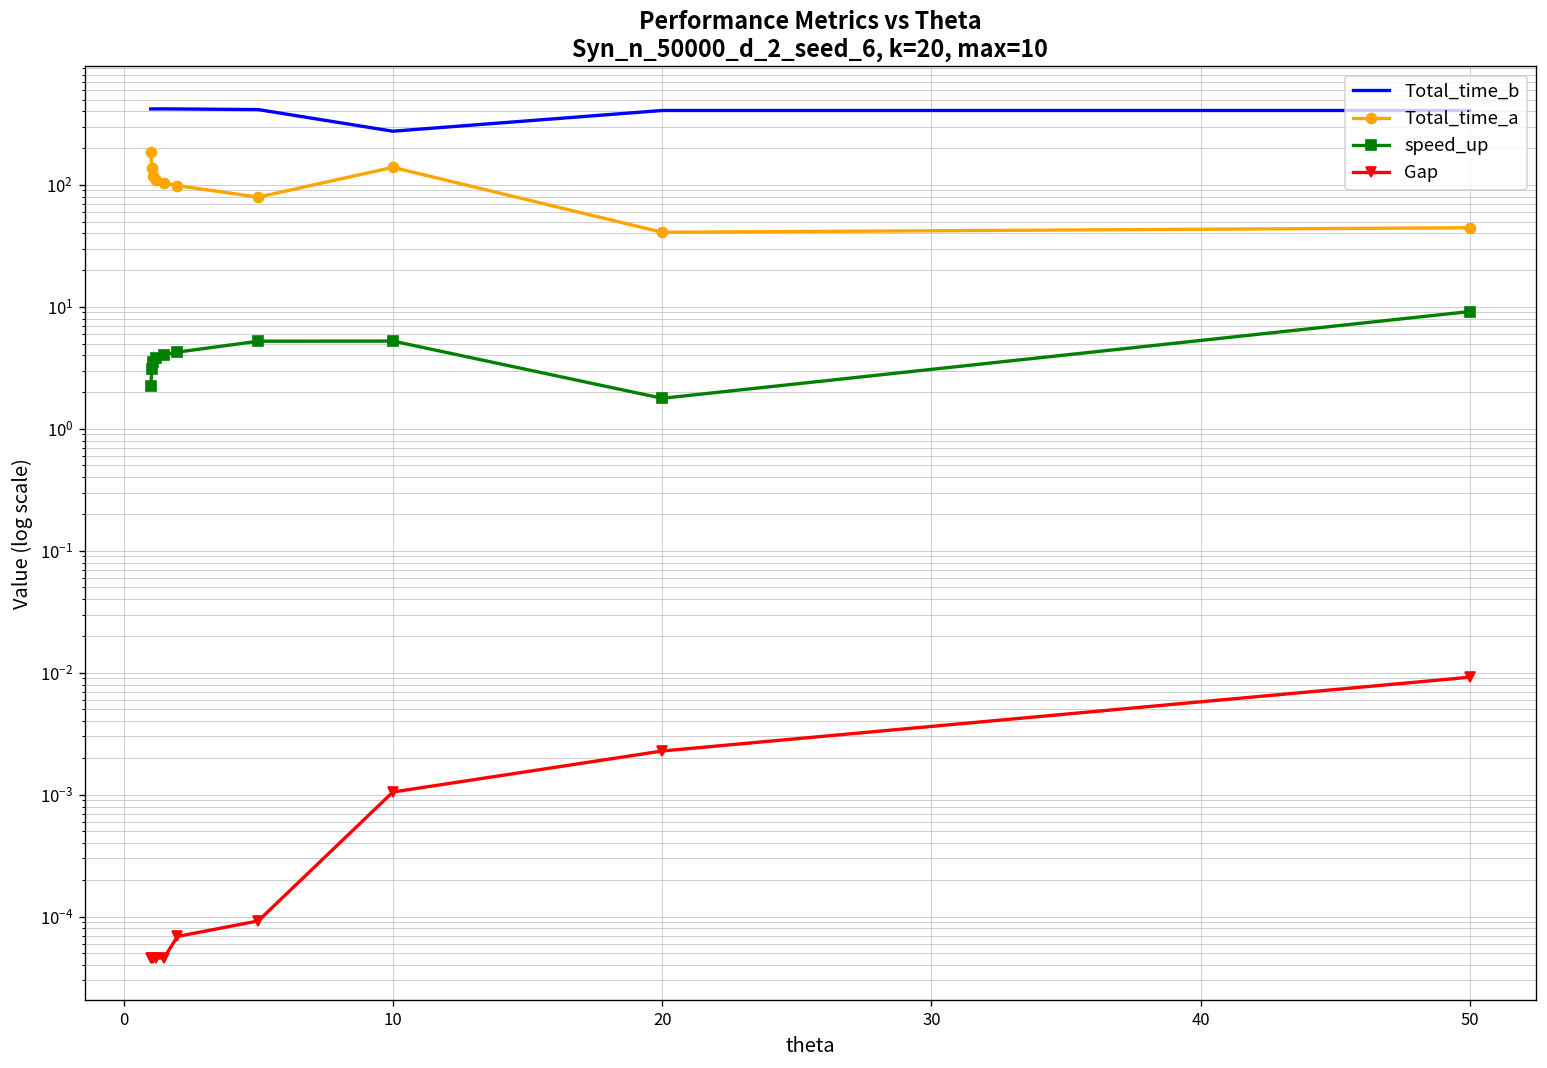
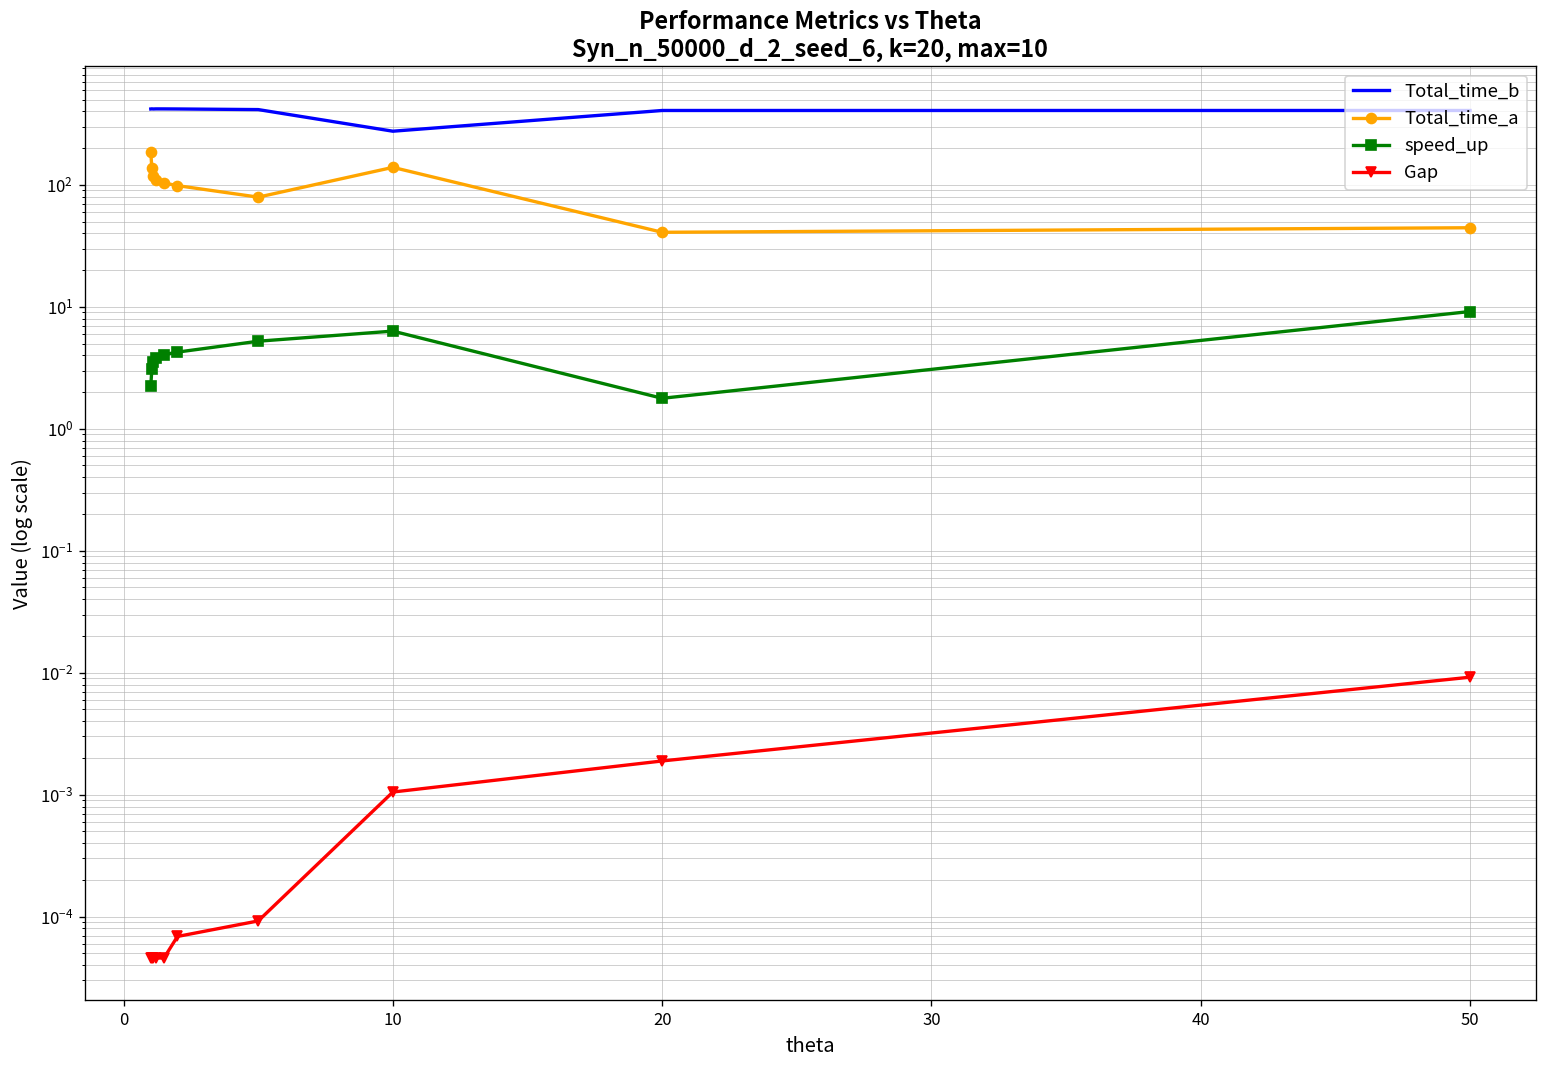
speed_up, 10: 5 -> 6
Gap, 20: 0.0023 -> 0.0019
